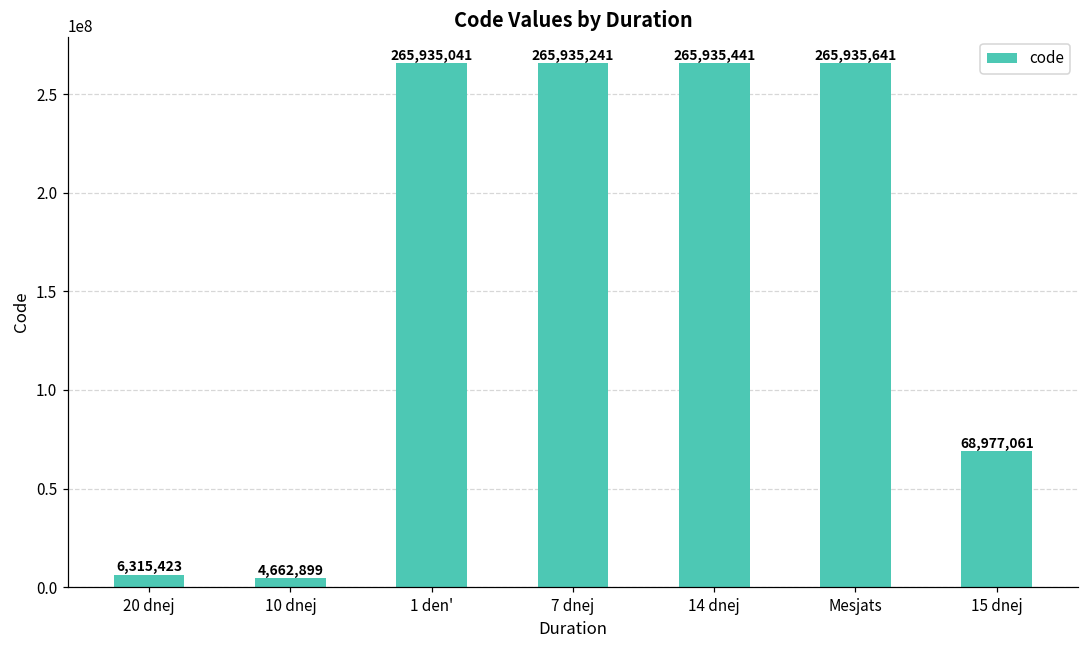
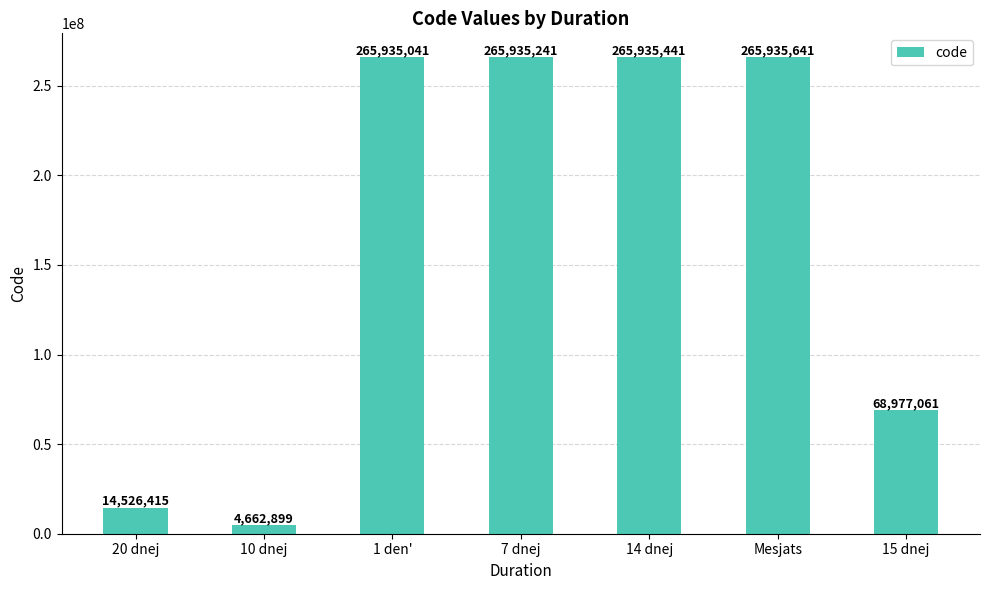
20 dnej: 6,315,423 -> 14,526,415
